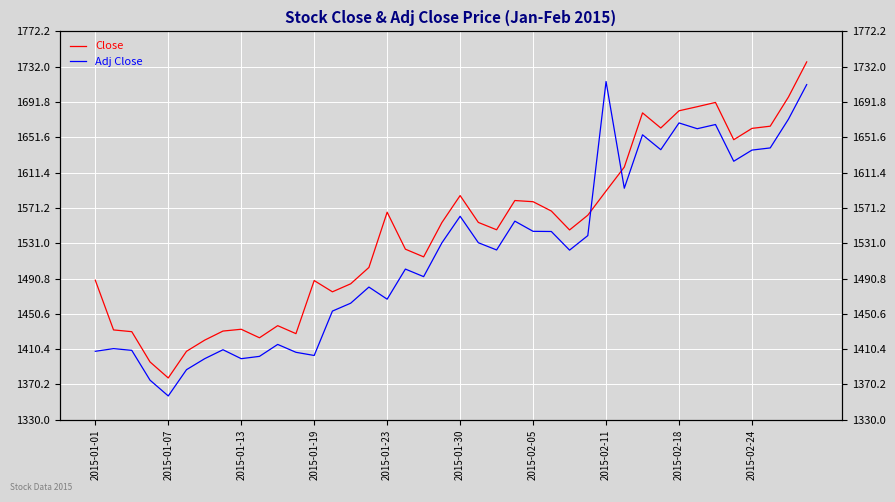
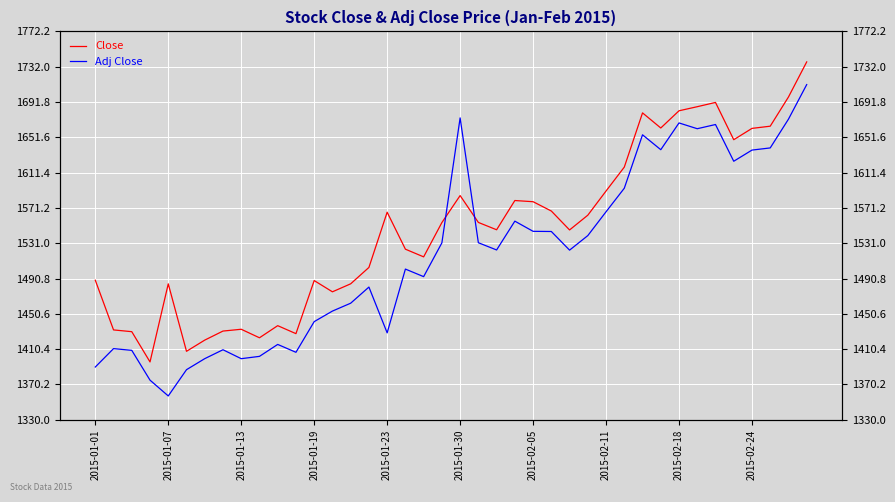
Adj Close, 2015-01-01: 1410 -> 1390
Close, 2015-01-07: 1380 -> 1480
Adj Close, 2015-01-19: 1400 -> 1440
Adj Close, 2015-01-23: 1470 -> 1430
Adj Close, 2015-01-30: 1560 -> 1670
Adj Close, 2015-02-11: 1720 -> 1570
